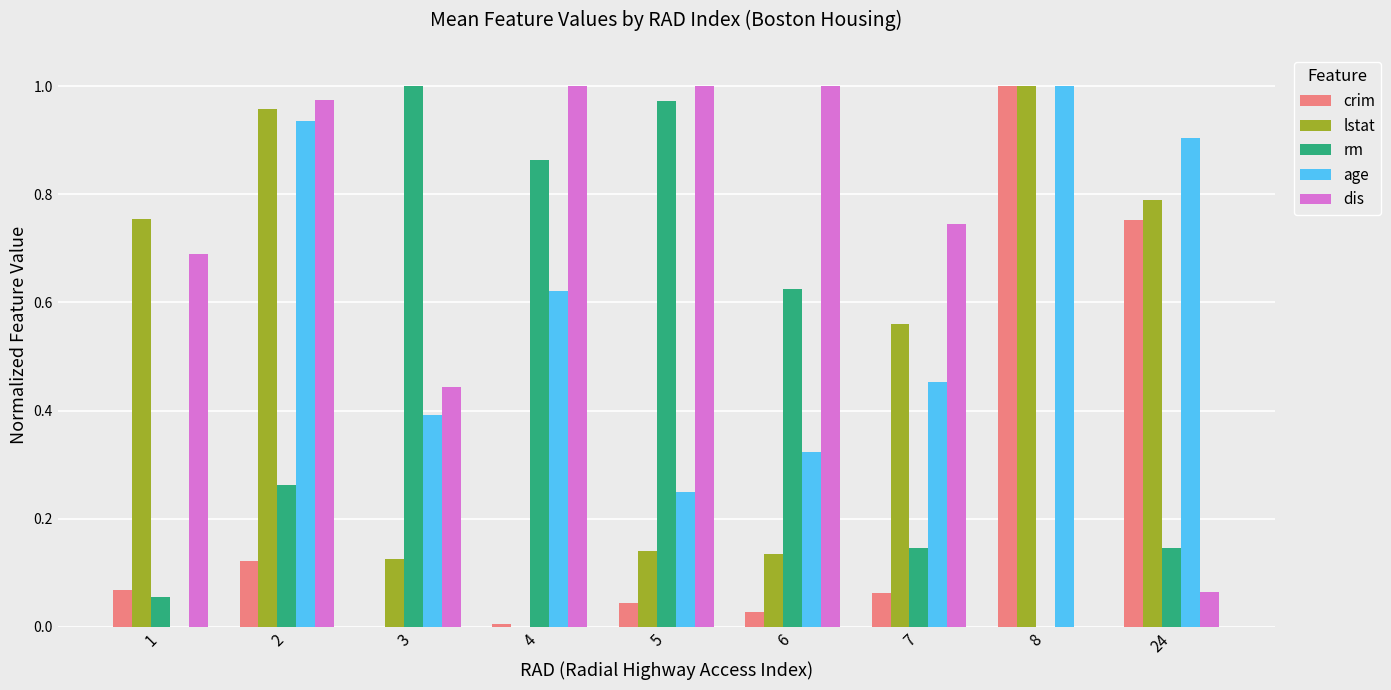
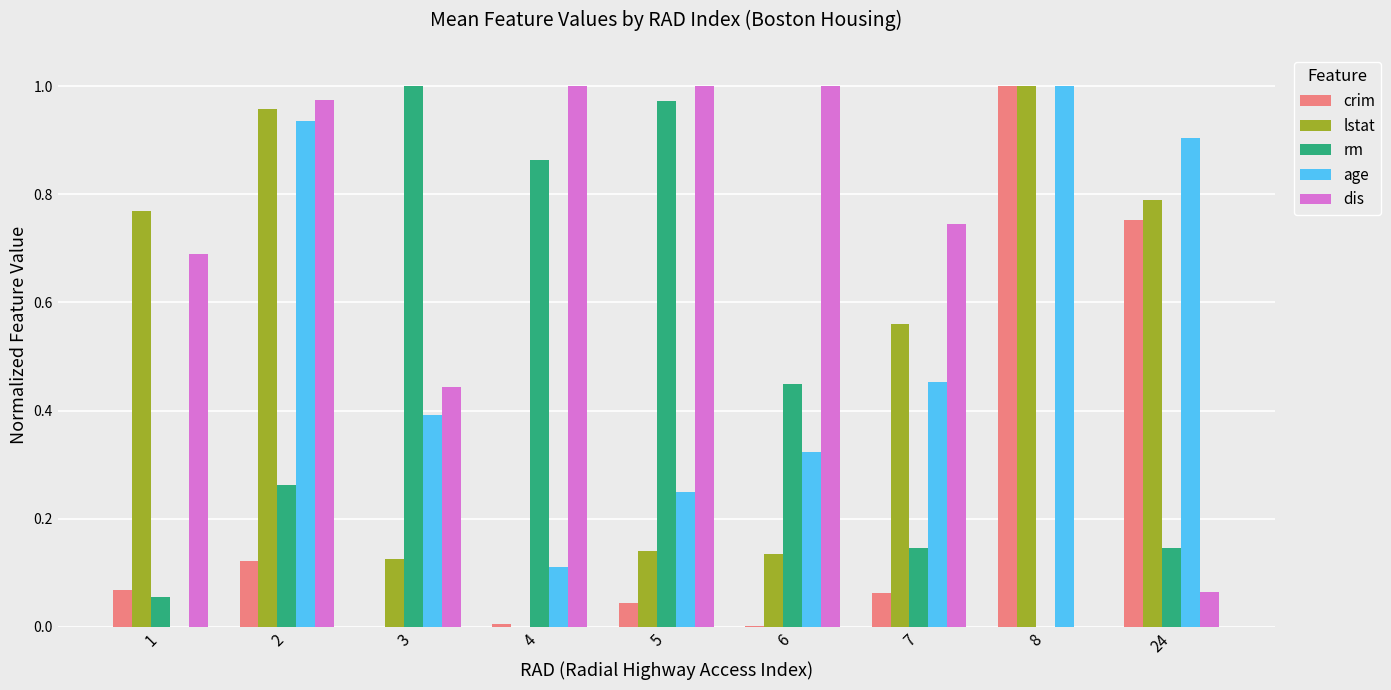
lstat, 1: 0.75 -> 0.77
age, 4: 0.62 -> 0.11
crim, 6: 0.03 -> 0.00
rm, 6: 0.62 -> 0.45
